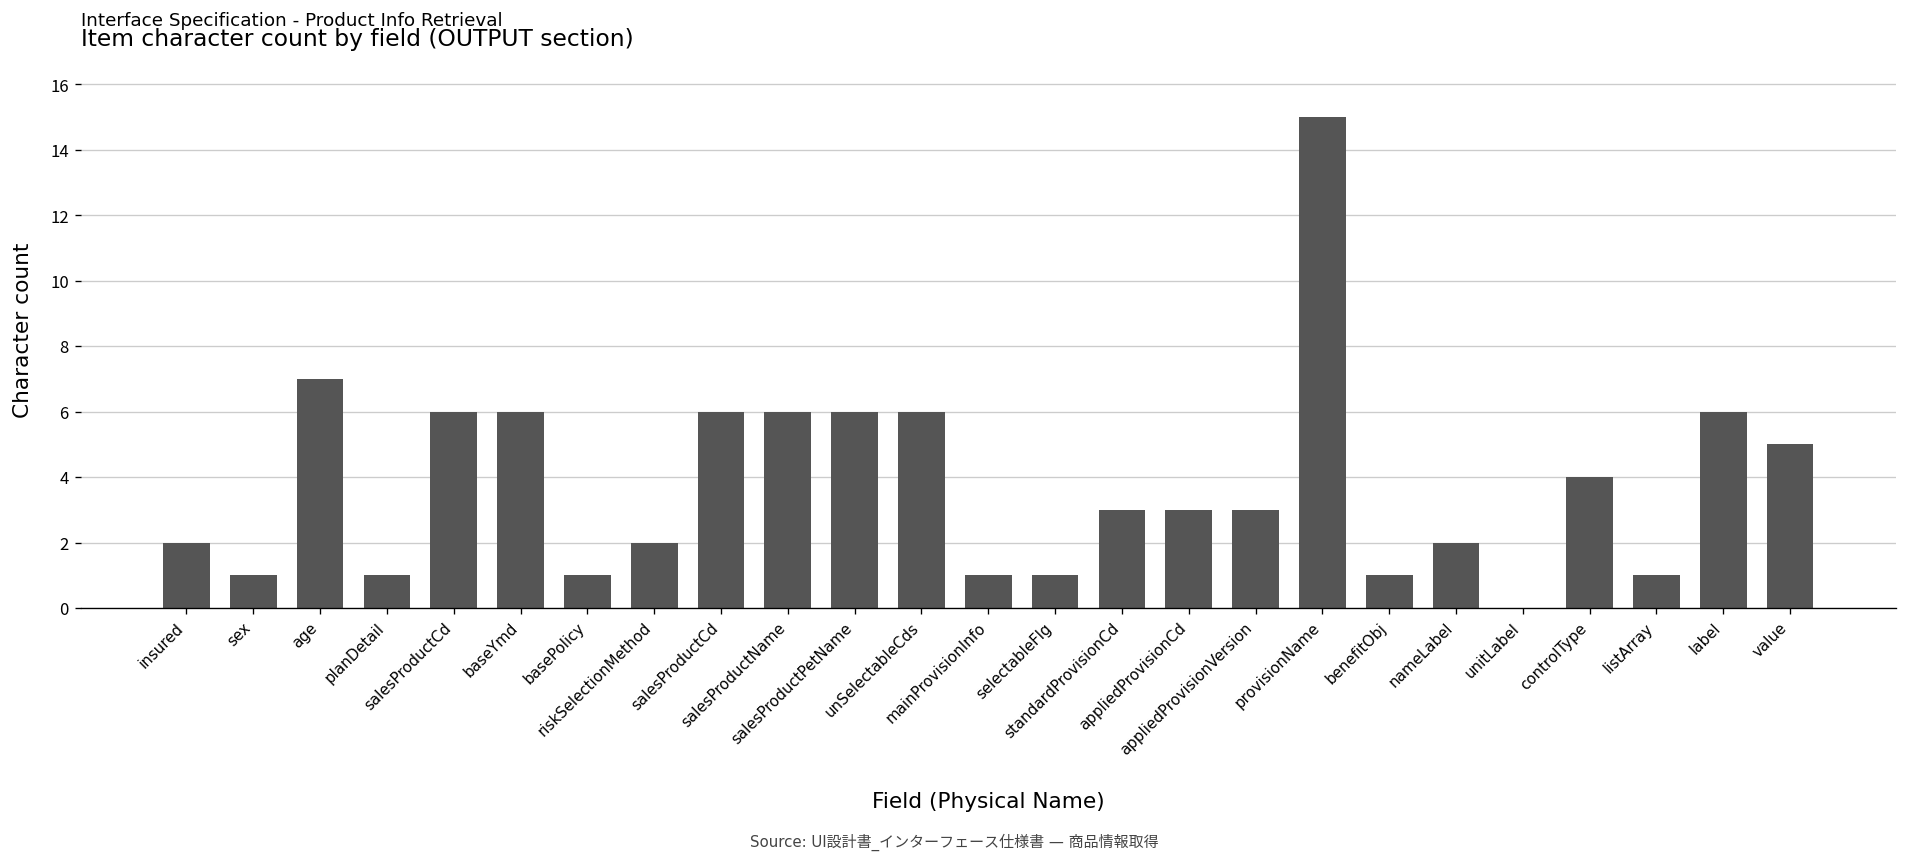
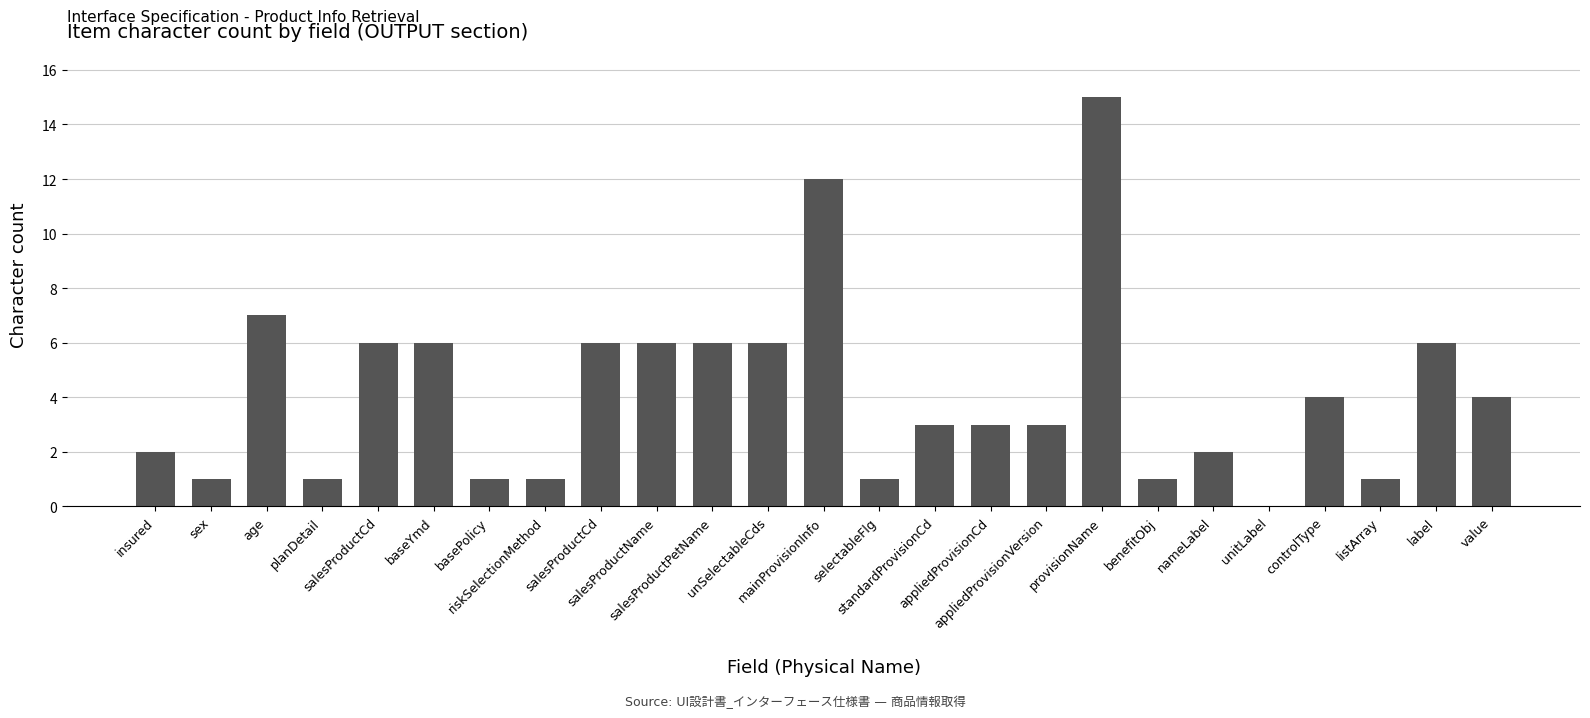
riskSelectionMethod: 2 -> 1
mainProvisionInfo: 1 -> 12
value: 5 -> 4
